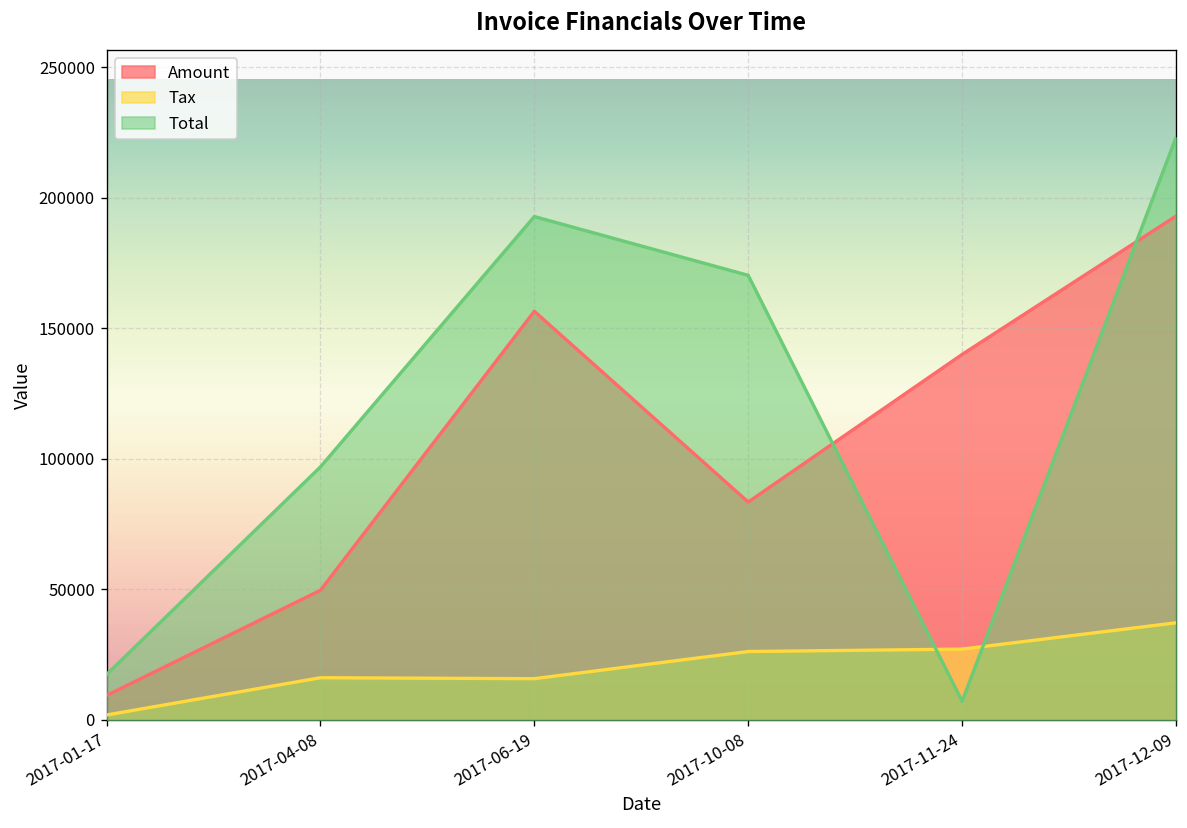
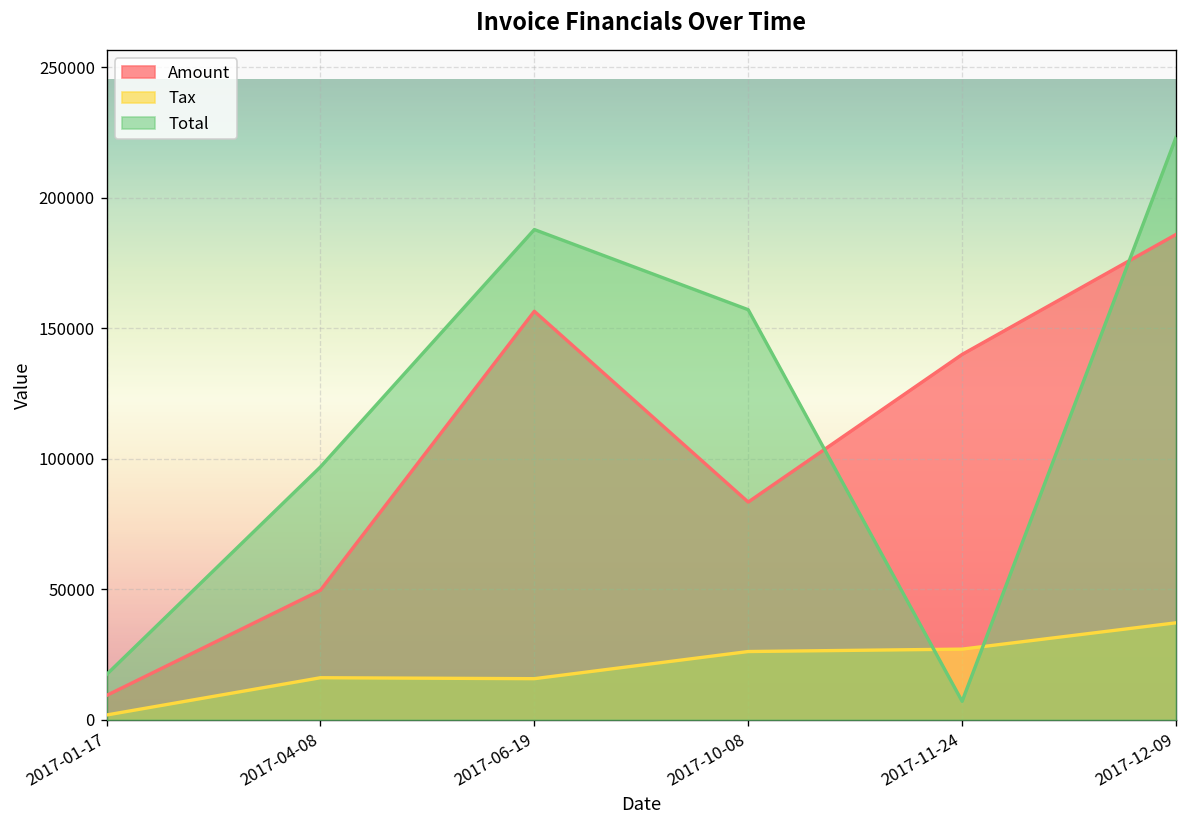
Total, 2017-06-19: 193000 -> 188000
Total, 2017-10-08: 170000 -> 157000
Amount, 2017-12-09: 193000 -> 186000
